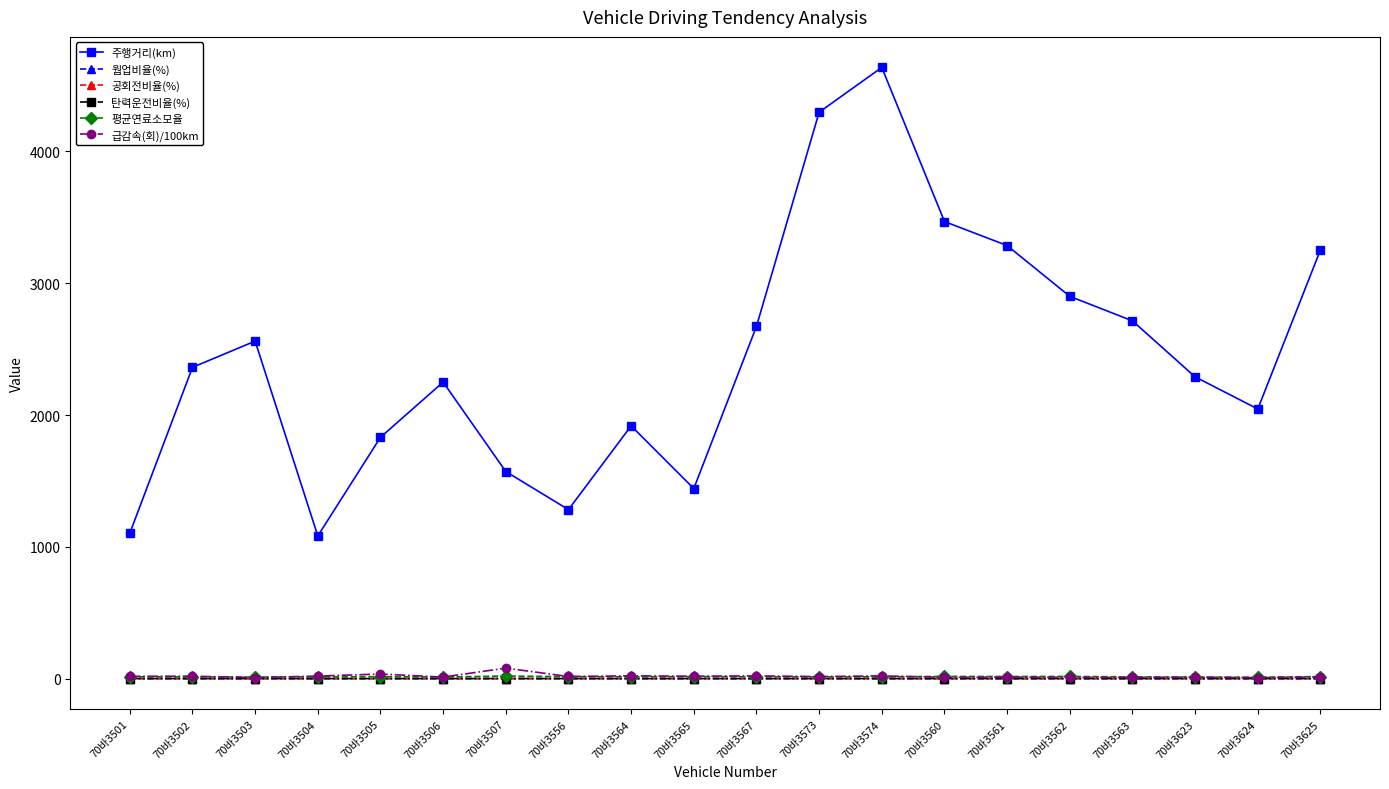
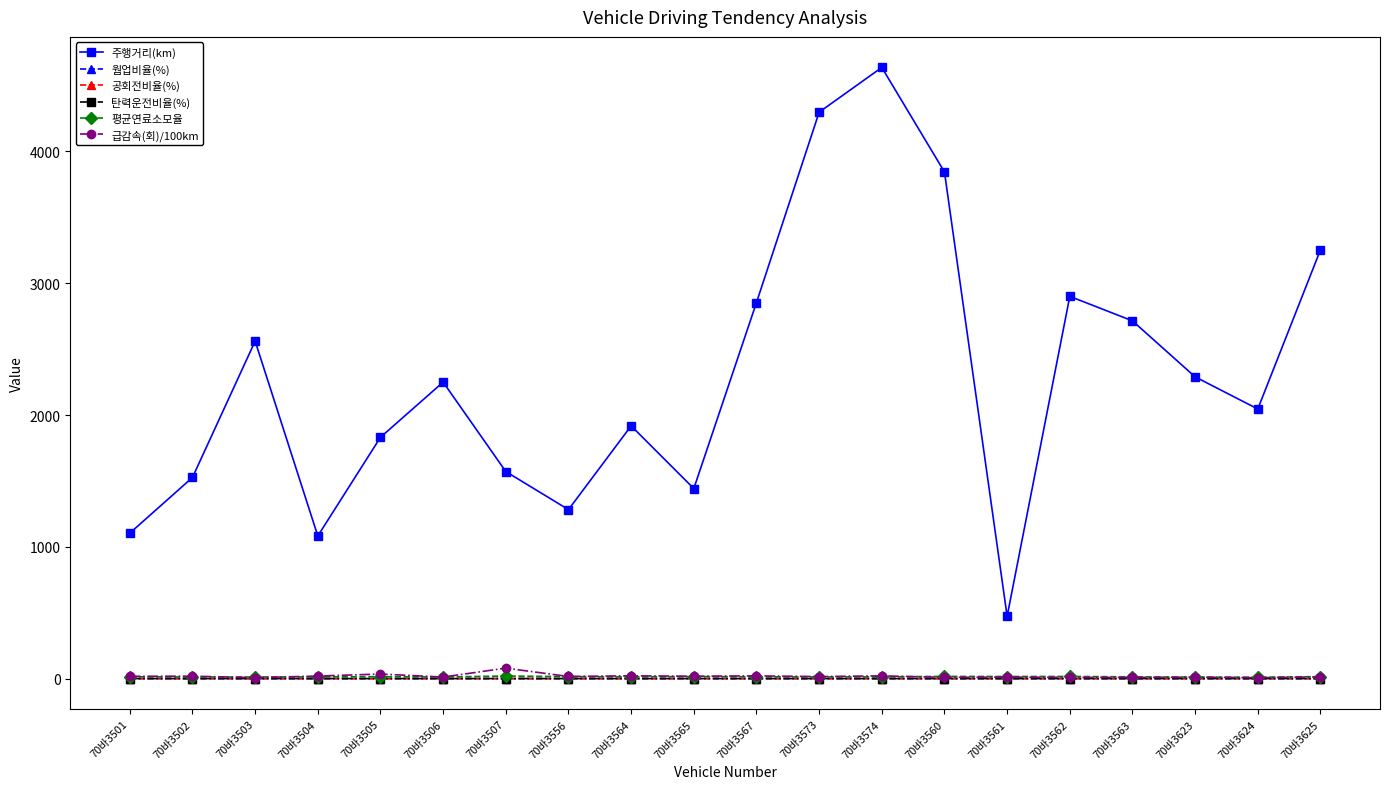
주행거리(km), 70바3502: 2360 -> 1530
주행거리(km), 70바3567: 2670 -> 2850
주행거리(km), 70바3560: 3470 -> 3840
주행거리(km), 70바3561: 3290 -> 470
